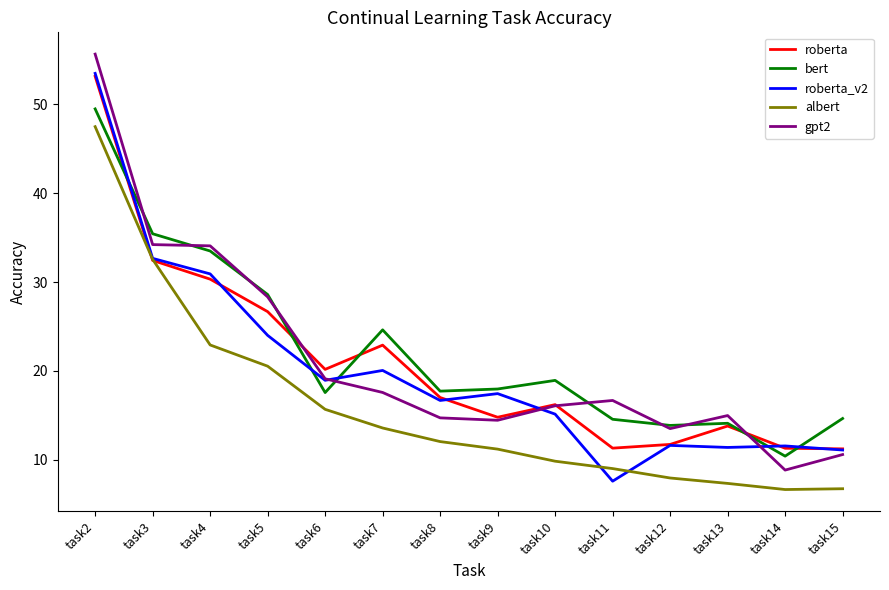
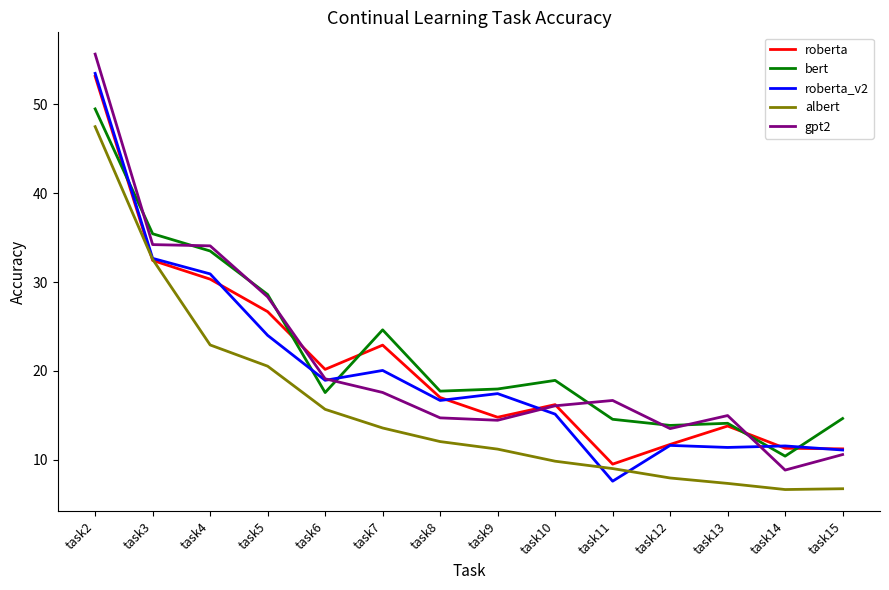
roberta, task11: 11 -> 10
